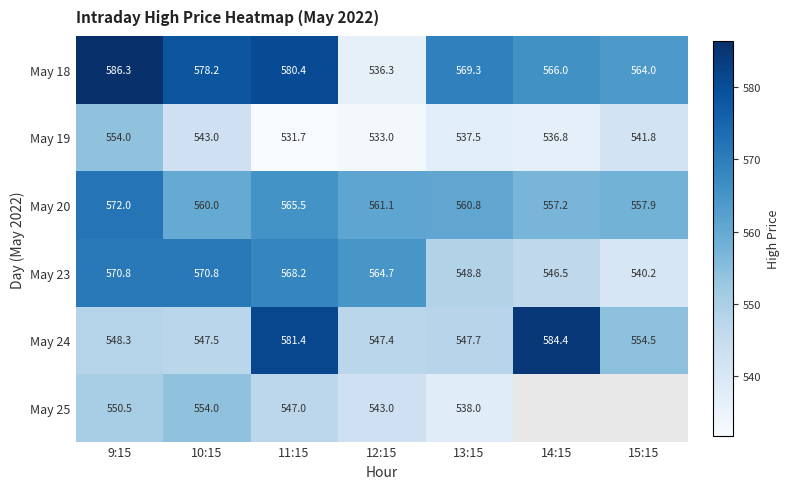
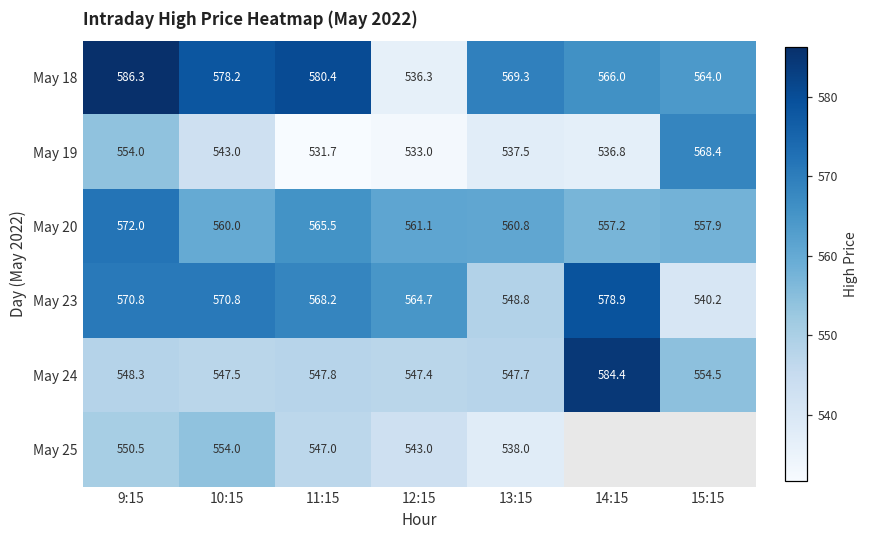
May 19, 15:15: 541.8 -> 568.4
May 23, 14:15: 546.5 -> 578.9
May 24, 11:15: 581.4 -> 547.8
